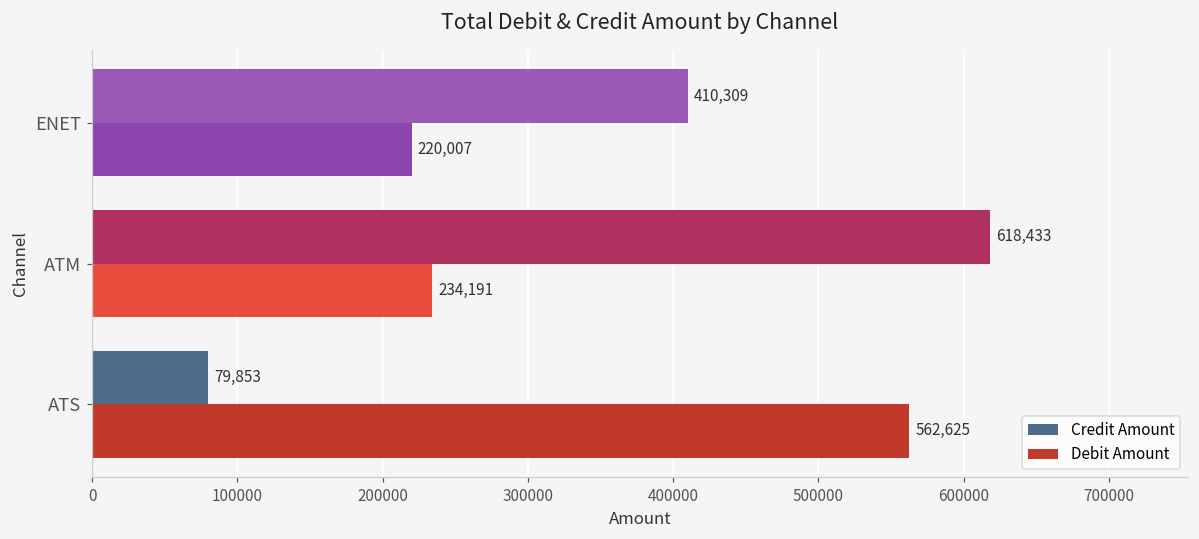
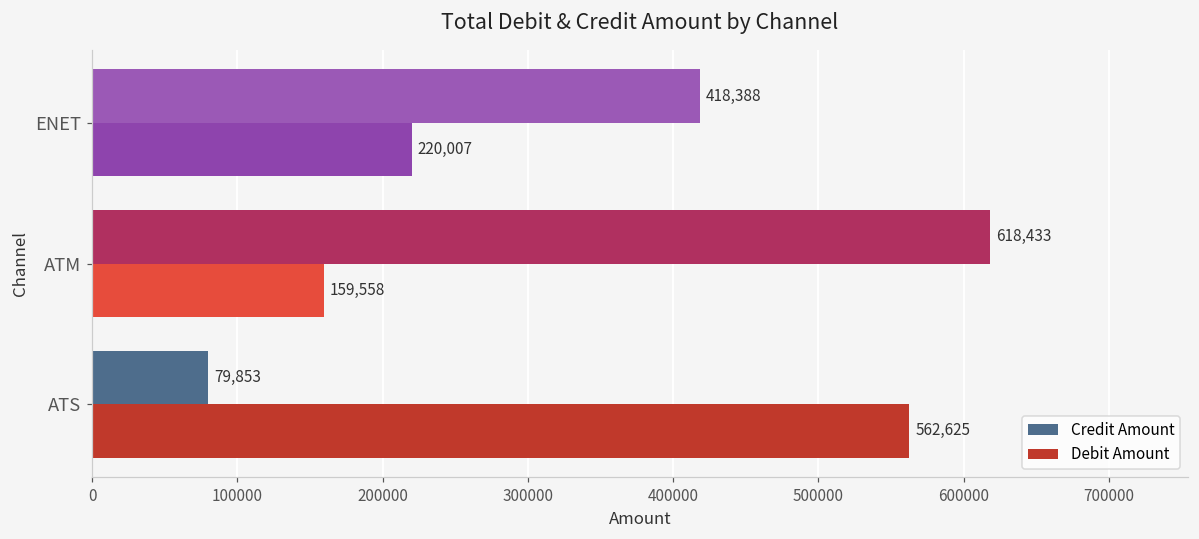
Credit Amount, ENET: 410,309 -> 418,388
Debit Amount, ATM: 234,191 -> 159,558
